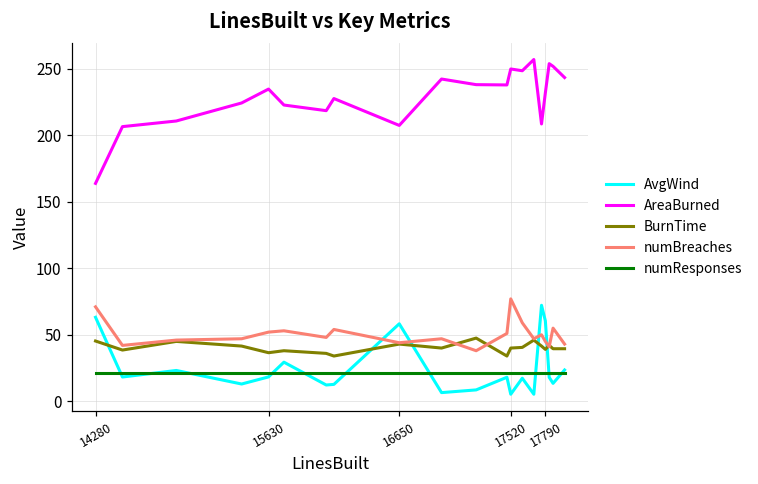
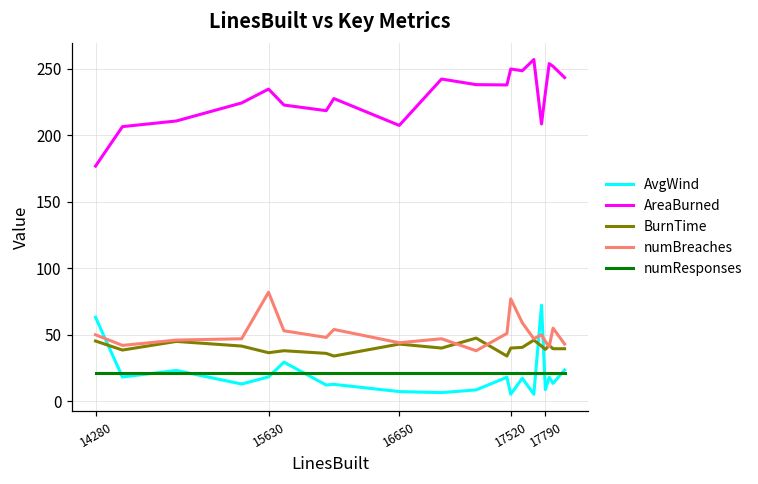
AreaBurned, 14280: 164 -> 177
numBreaches, 14280: 71 -> 50
numBreaches, 15630: 52 -> 82
AvgWind, 16650: 58 -> 7
AvgWind, 17790: 61 -> 9
